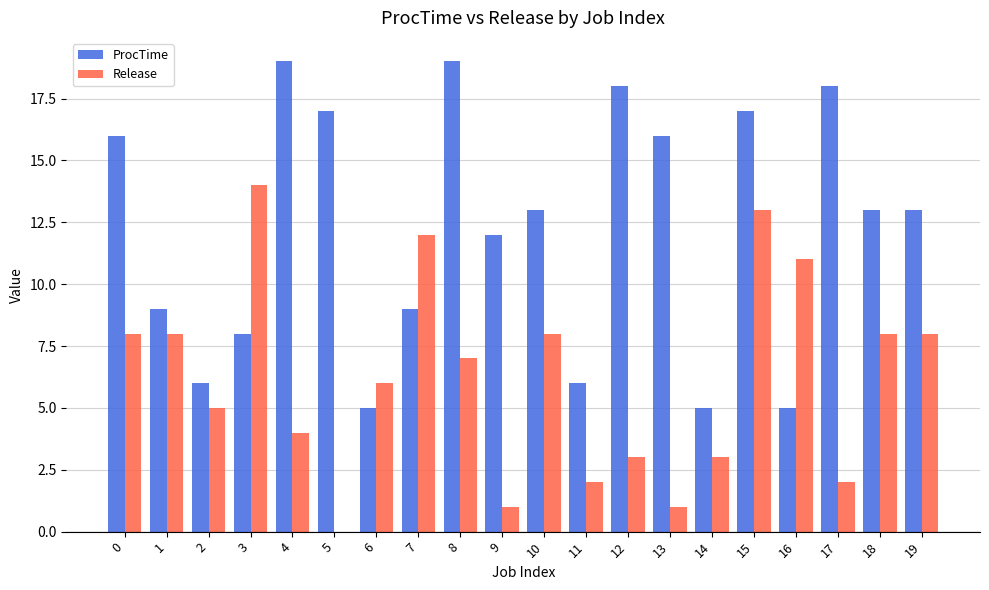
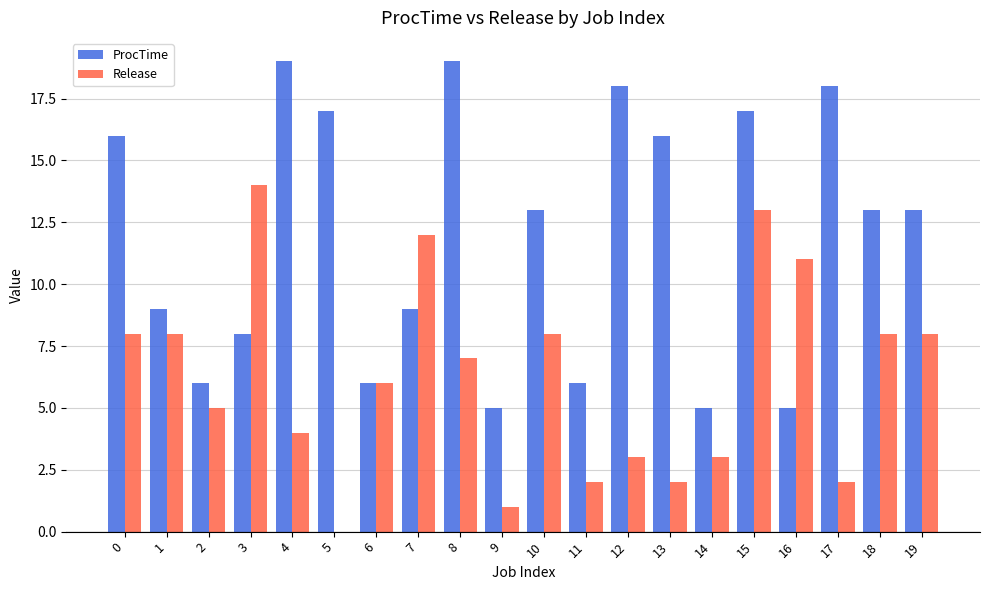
ProcTime, 6: 5 -> 6
ProcTime, 9: 12 -> 5
Release, 13: 1 -> 2
